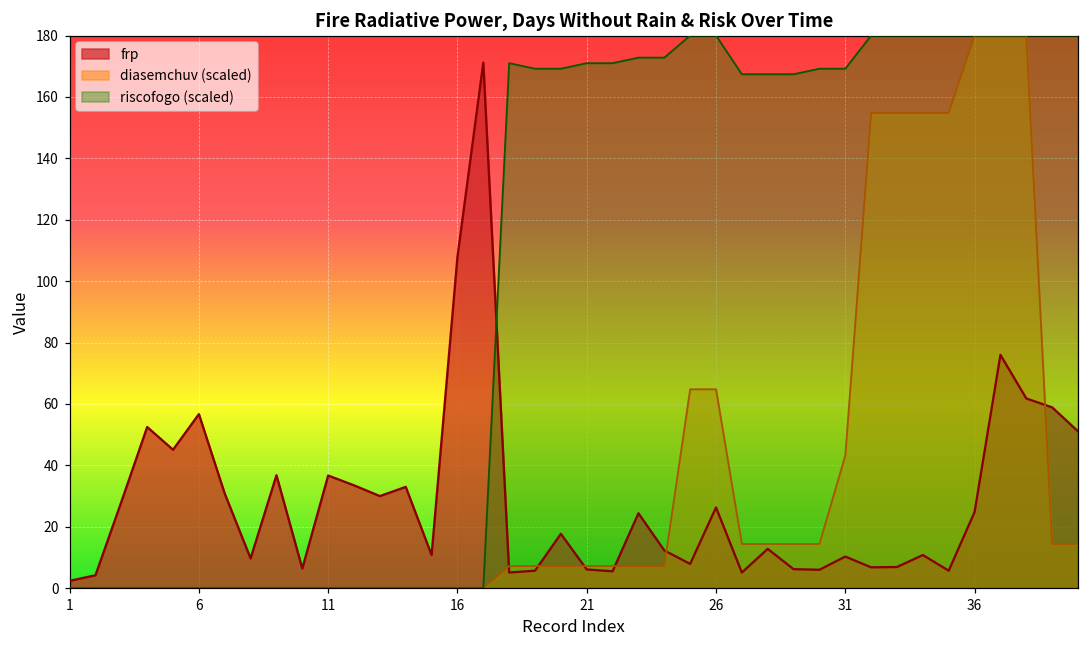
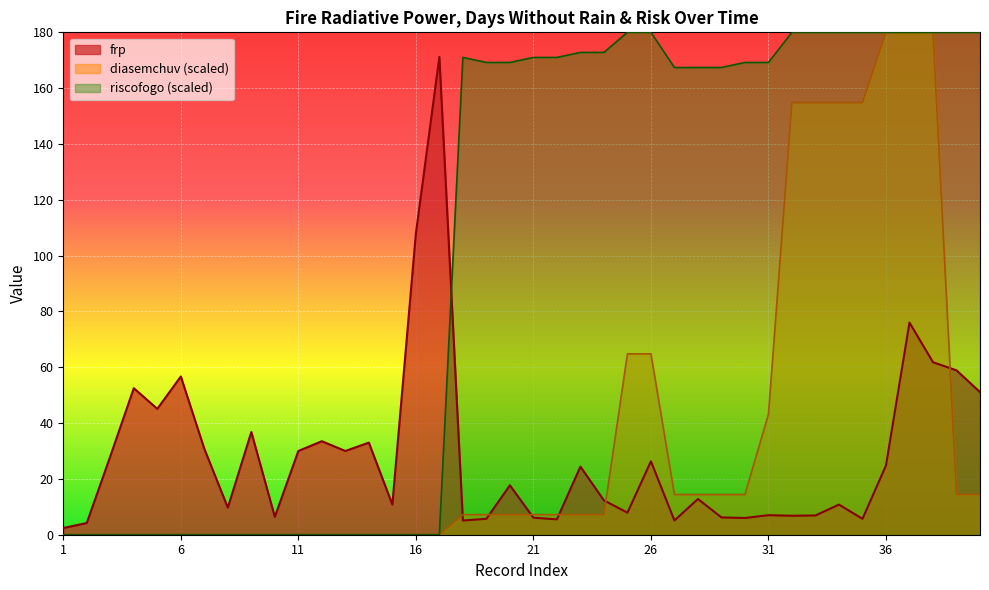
frp, 11: 37 -> 30
frp, 31: 10 -> 7
